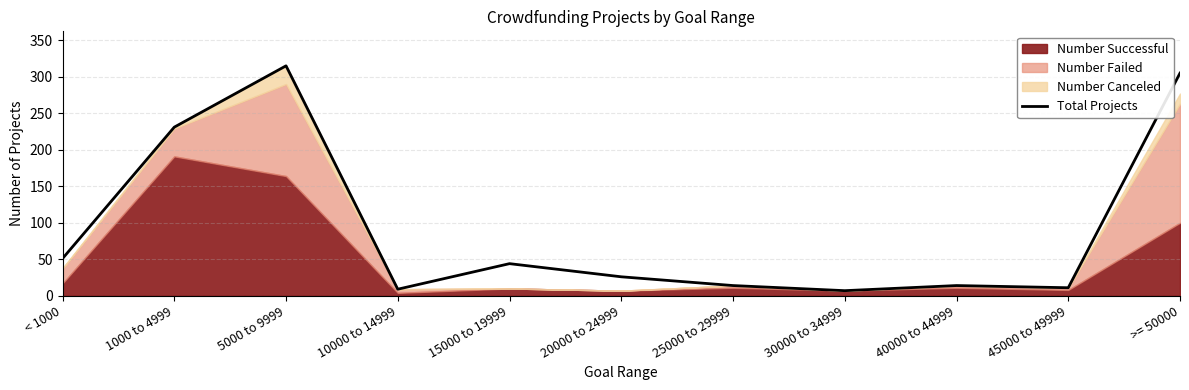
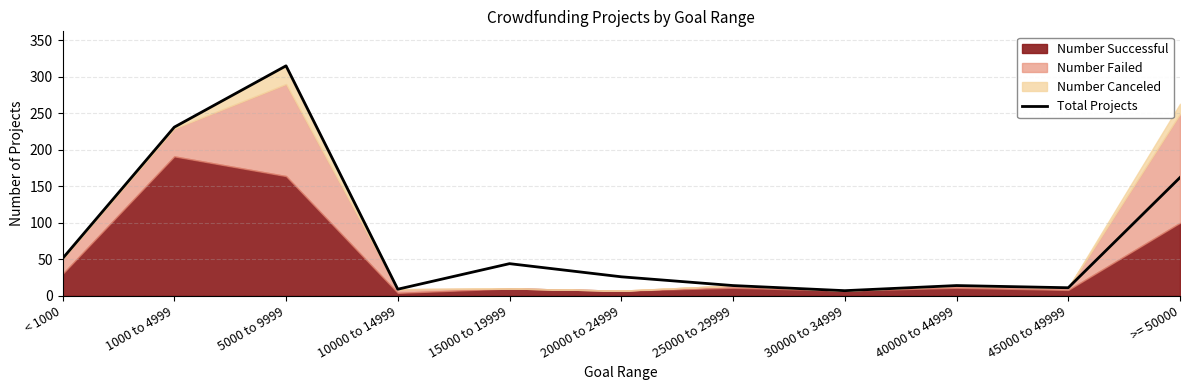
Number Successful, < 1000: 20 -> 30
Total Projects, >= 50000: 310 -> 160
Number Failed, >= 50000: 160 -> 150
